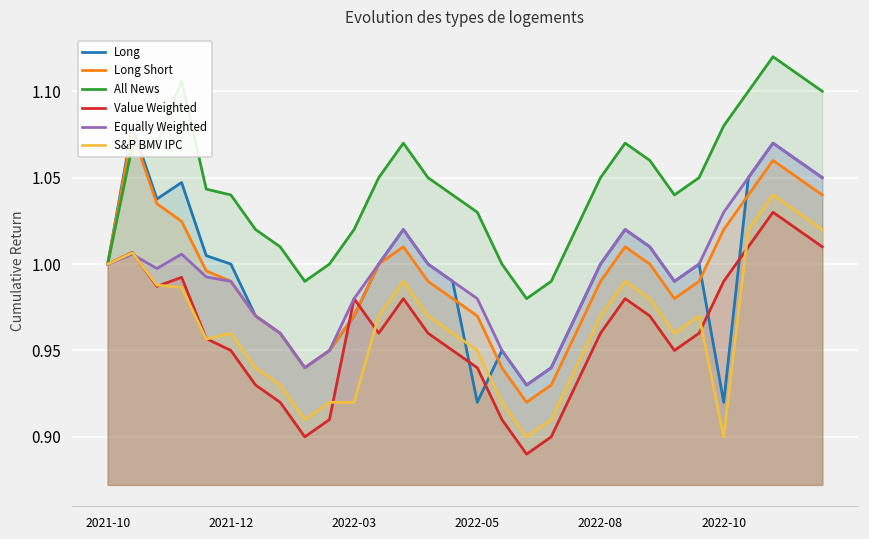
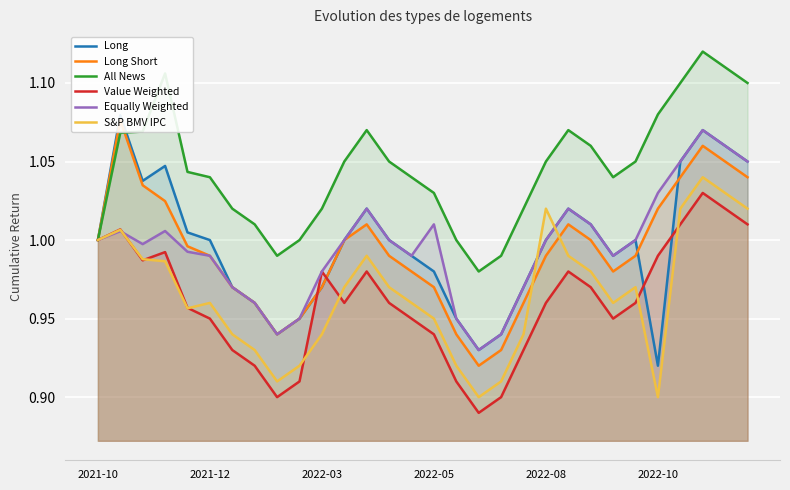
S&P BMV IPC, 2022-03: 0.92 -> 0.94
Long, 2022-05: 0.92 -> 0.98
Equally Weighted, 2022-05: 0.98 -> 1.01
S&P BMV IPC, 2022-08: 0.97 -> 1.02
